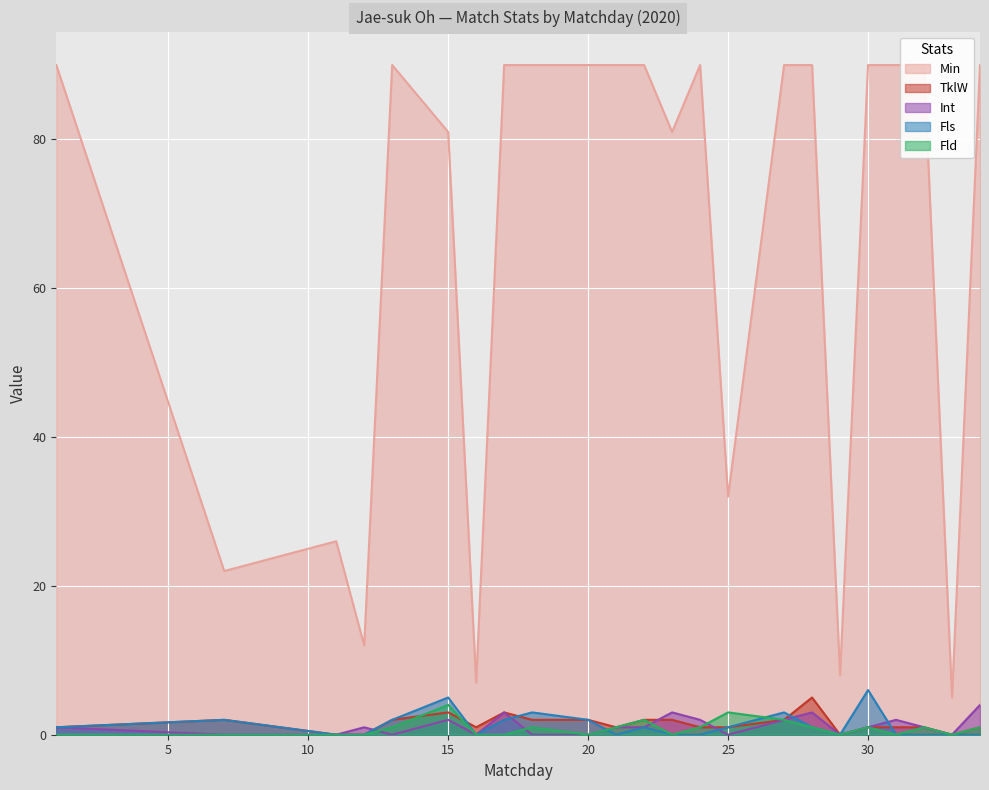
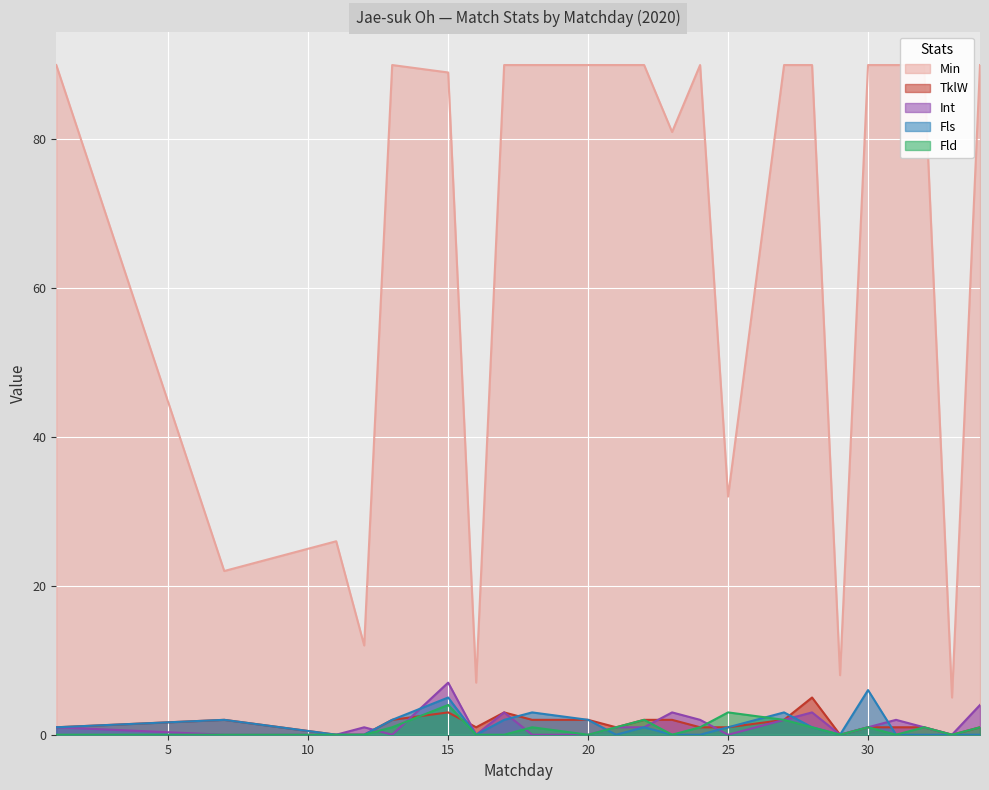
Min, 15: 81 -> 89
Int, 15: 2 -> 7
